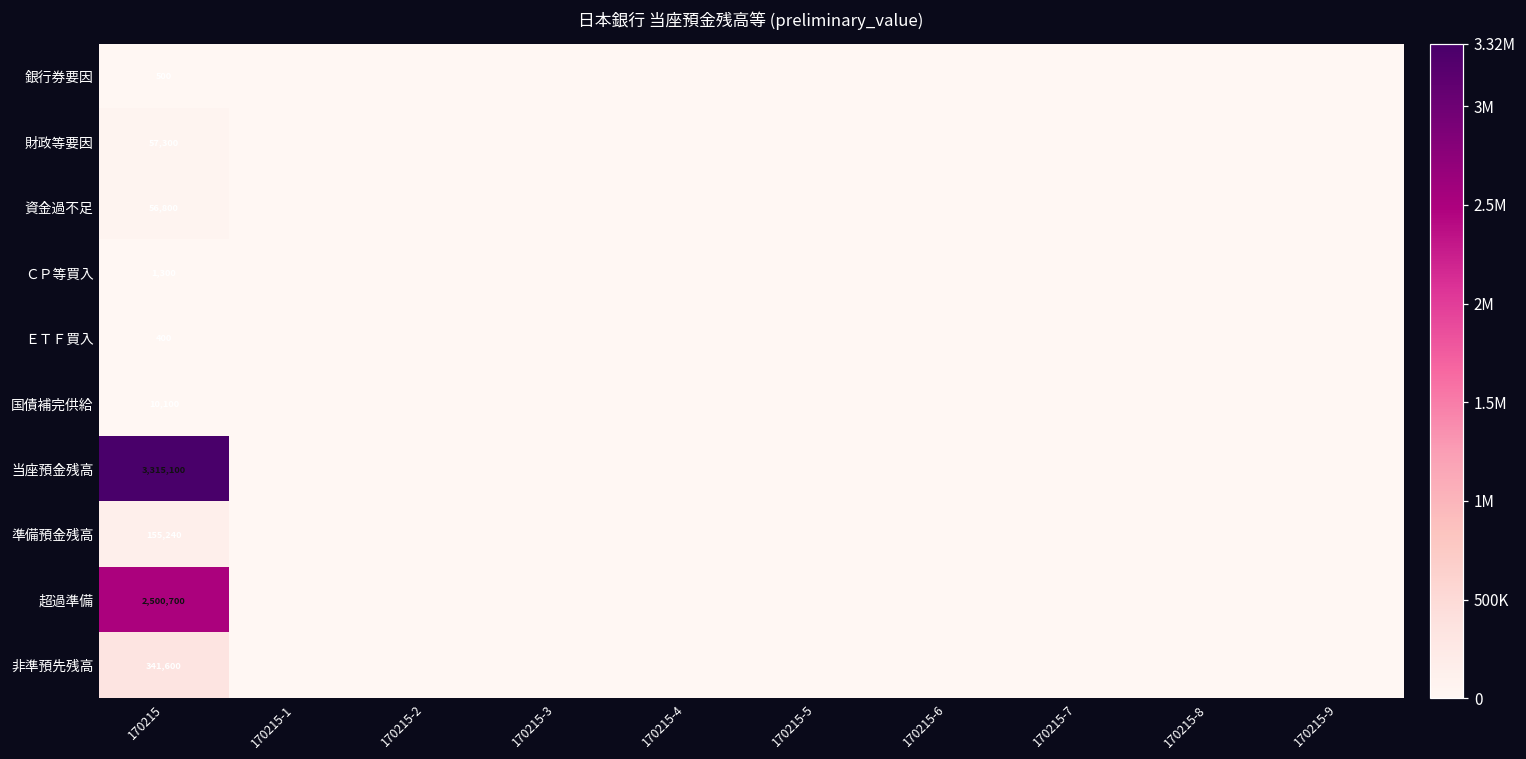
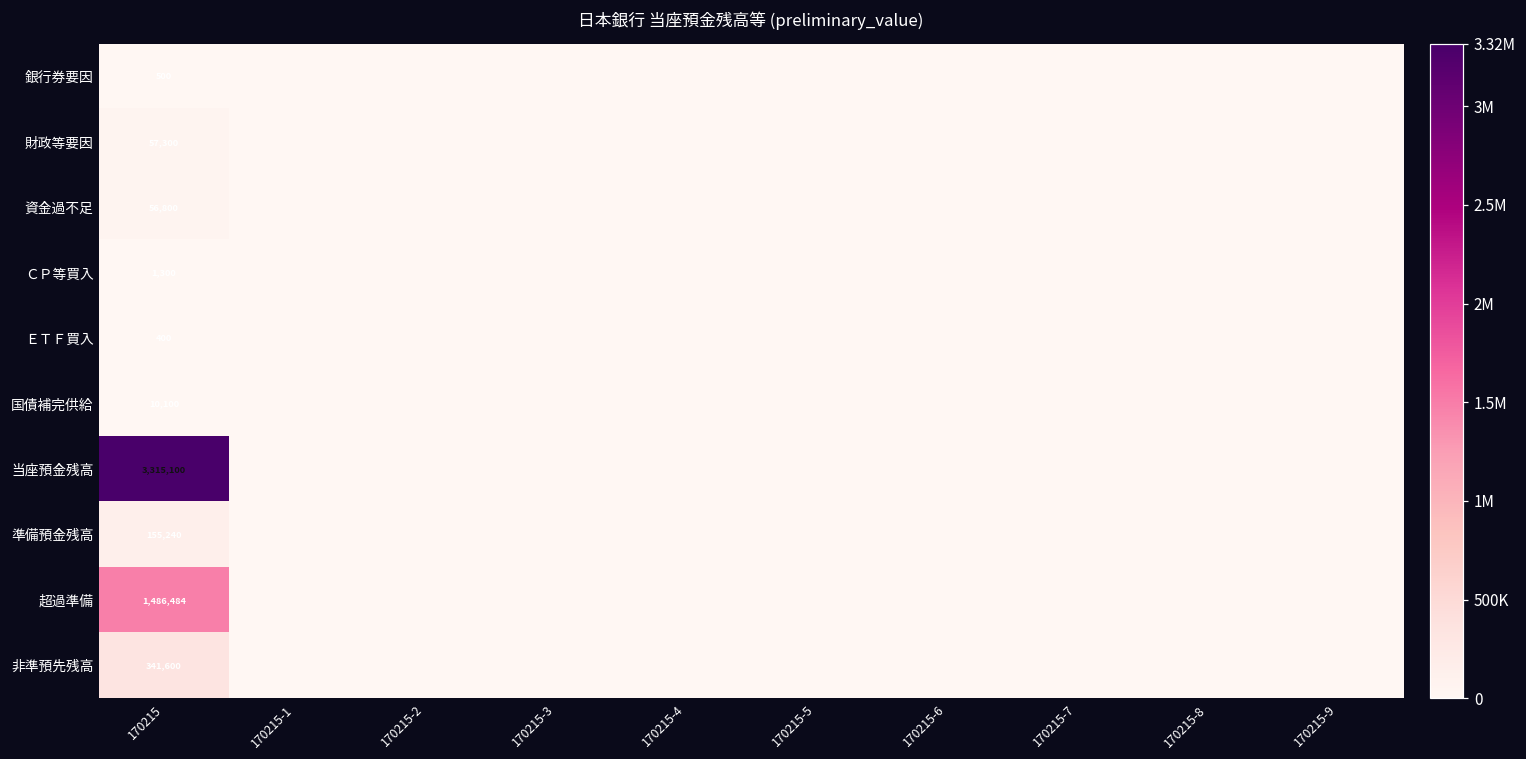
超過準備, 170215: 2,500,700 -> 1,486,484
